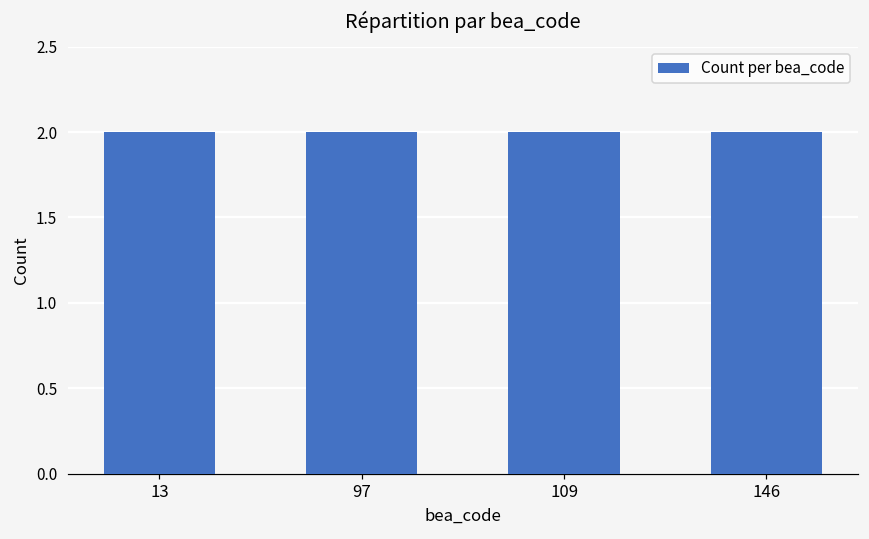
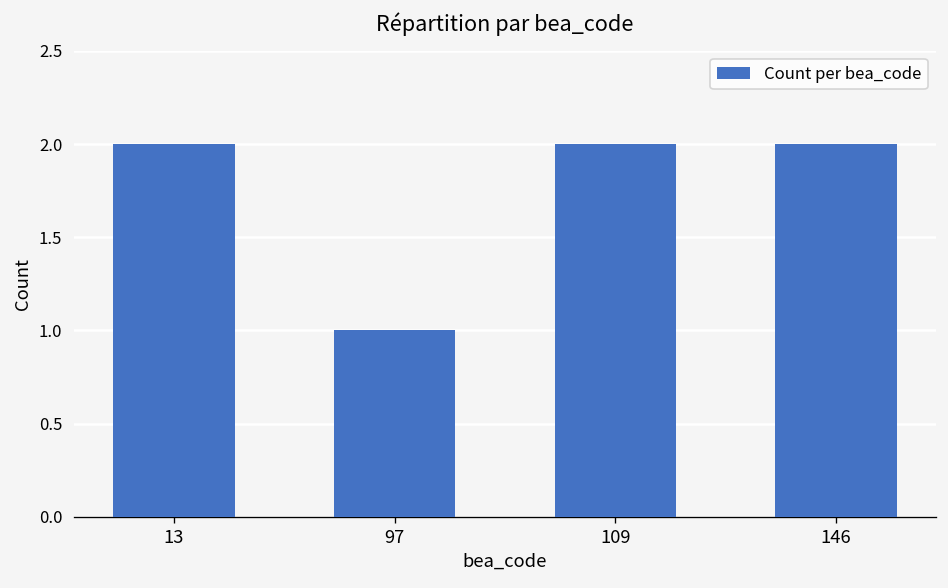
97: 2 -> 1
